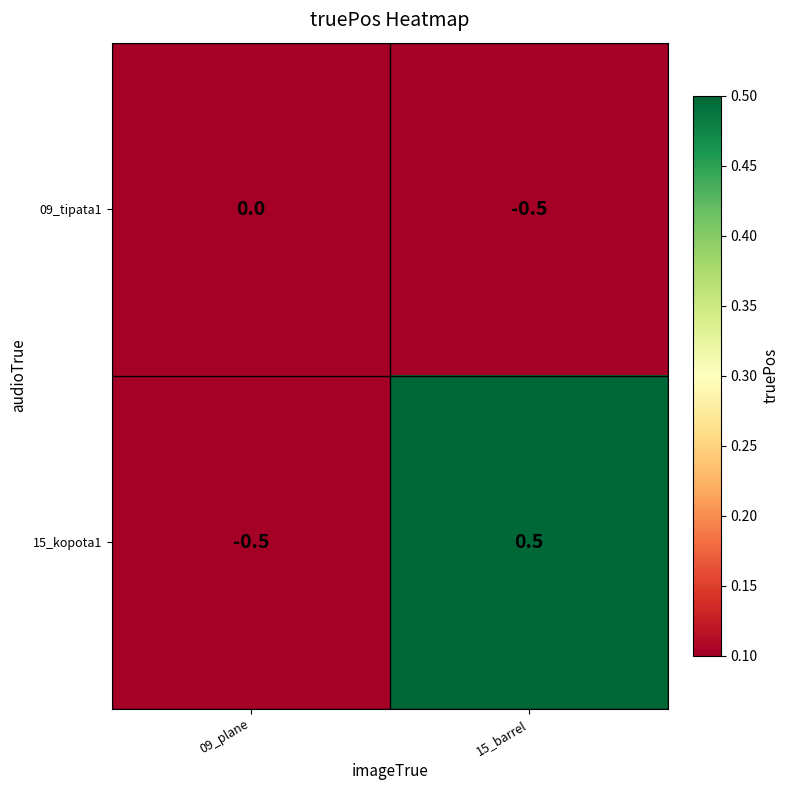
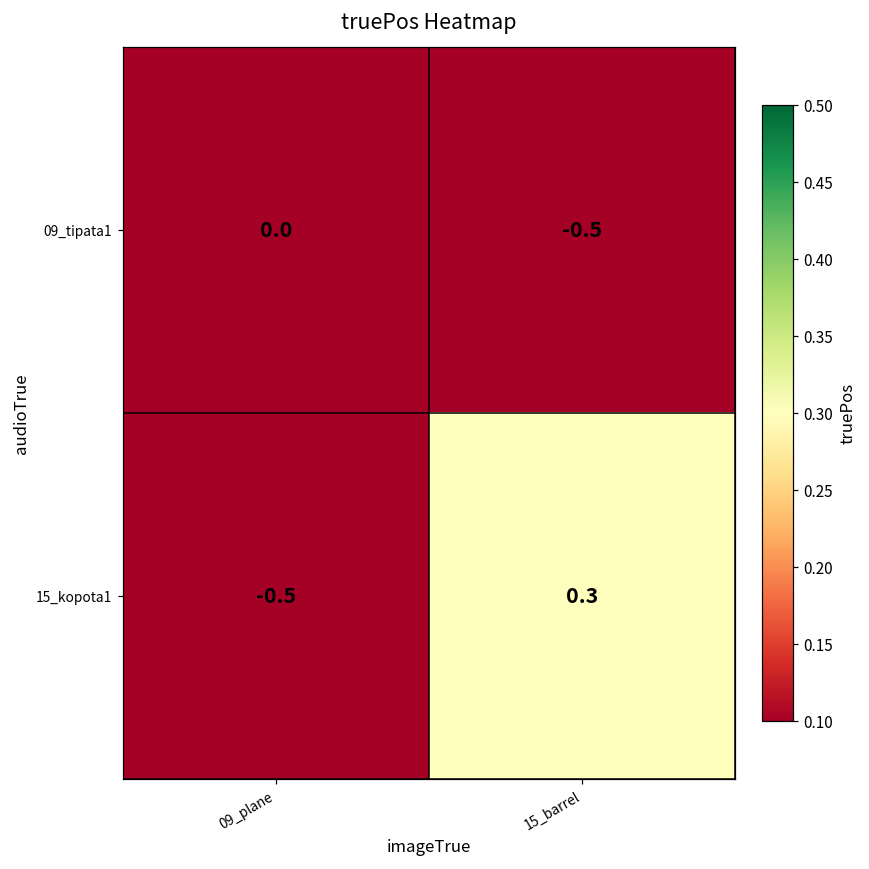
15_kopota1, 15_barrel: 0.5 -> 0.3
